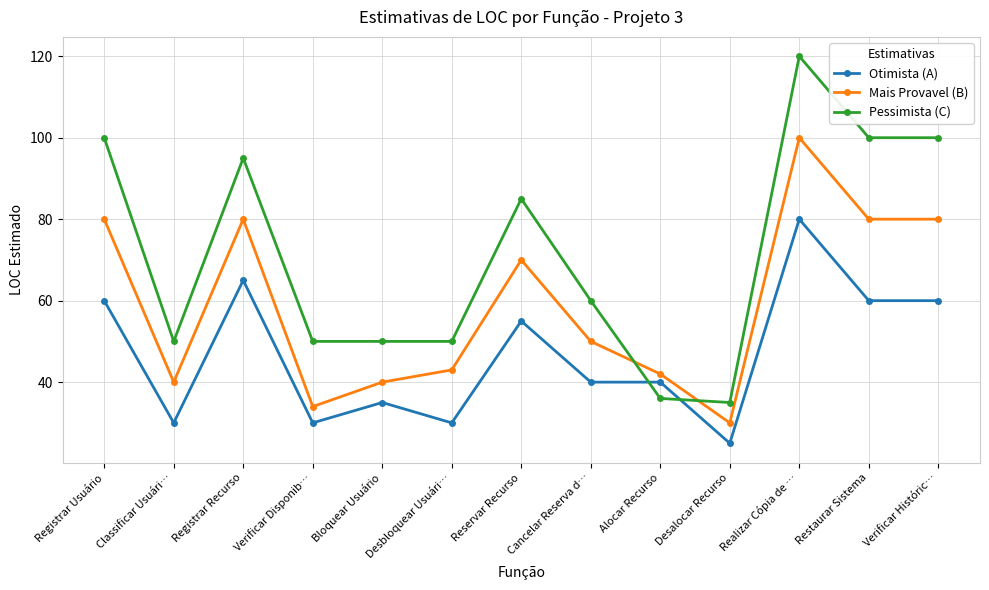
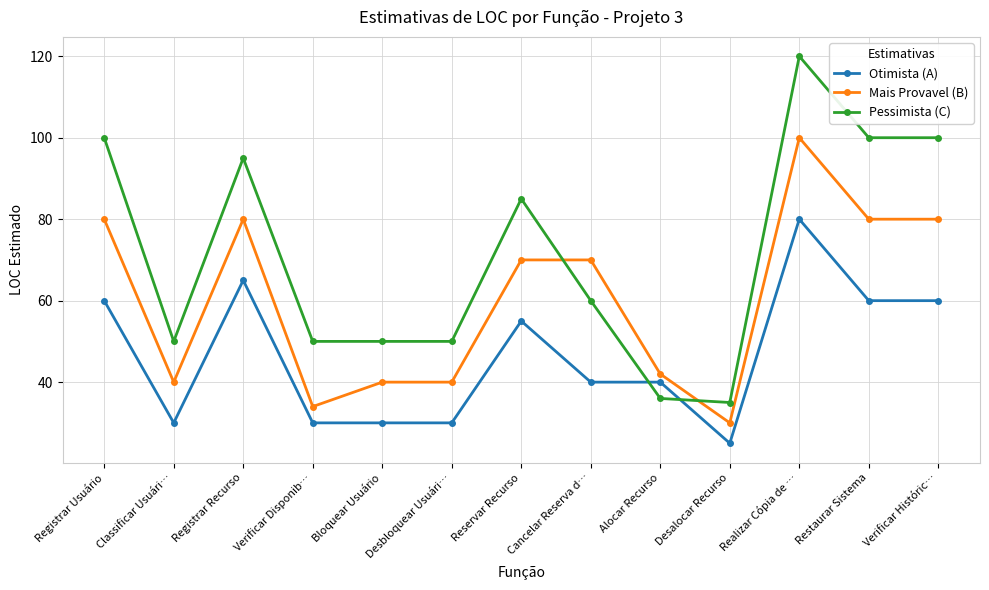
Otimista (A), Bloquear Usuário: 35 -> 30
Mais Provavel (B), Desbloquear Usuári…: 43 -> 40
Mais Provavel (B), Cancelar Reserva d…: 50 -> 70
